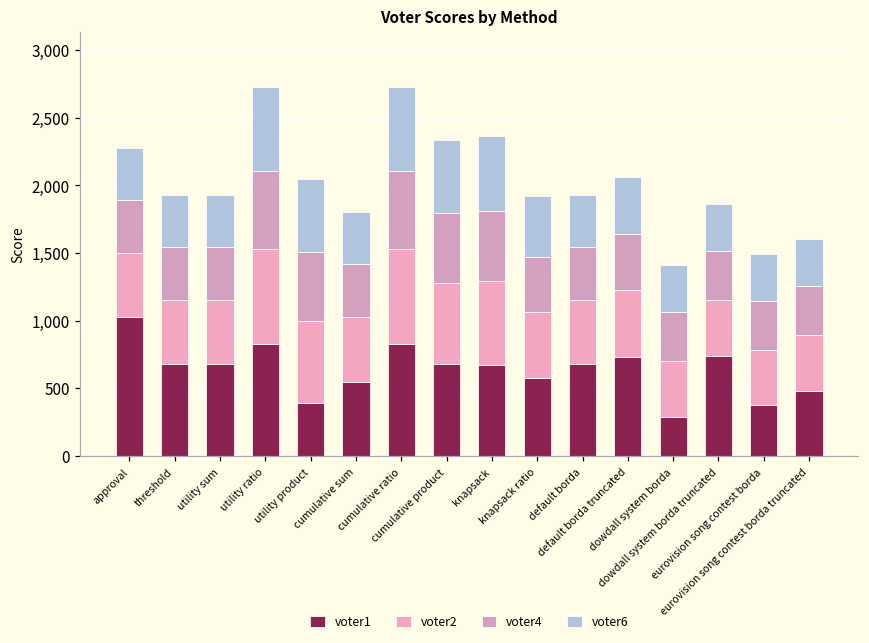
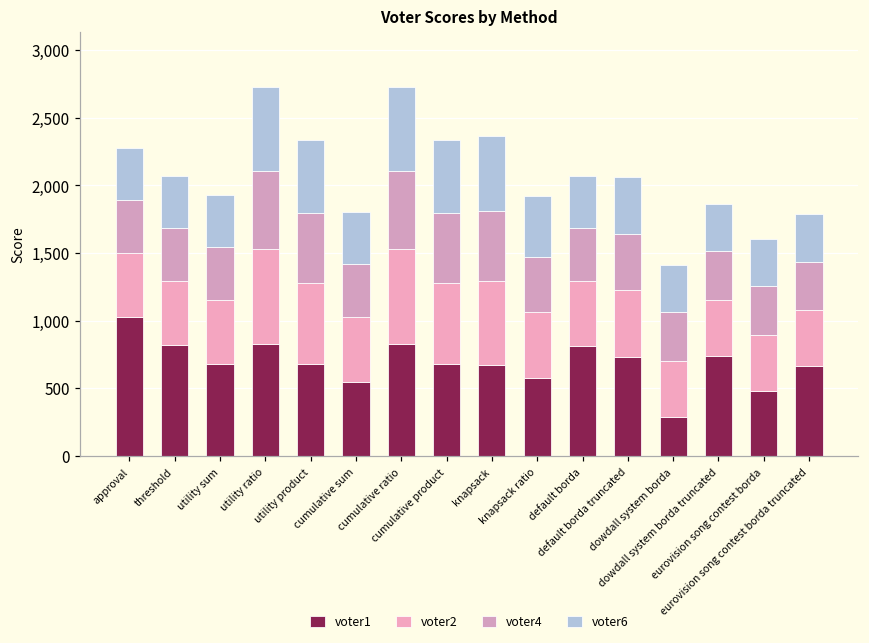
voter1, threshold: 680 -> 820
voter1, utility product: 390 -> 680
voter1, default borda: 680 -> 820
voter1, eurovision song contest borda: 370 -> 480
voter1, eurovision song contest borda truncated: 480 -> 660
